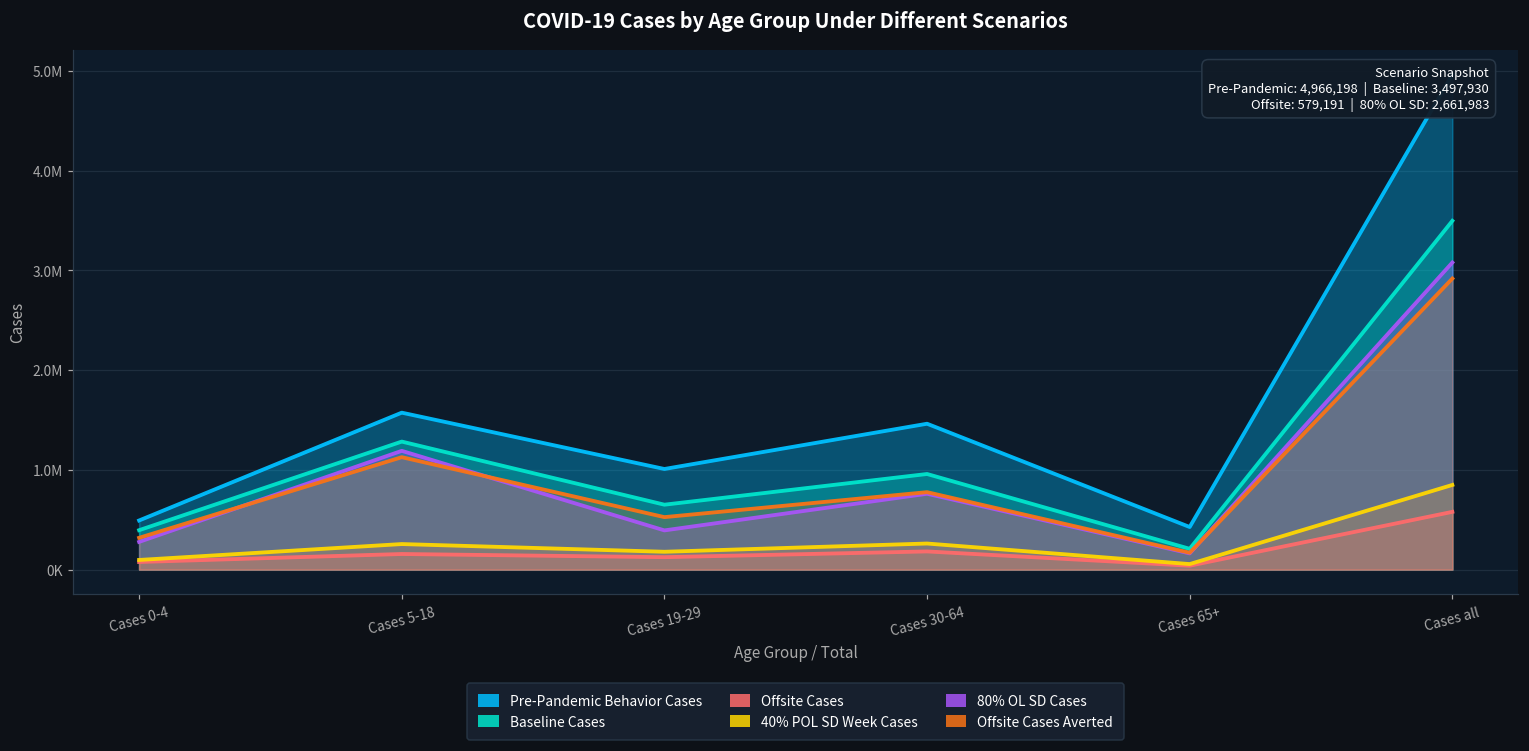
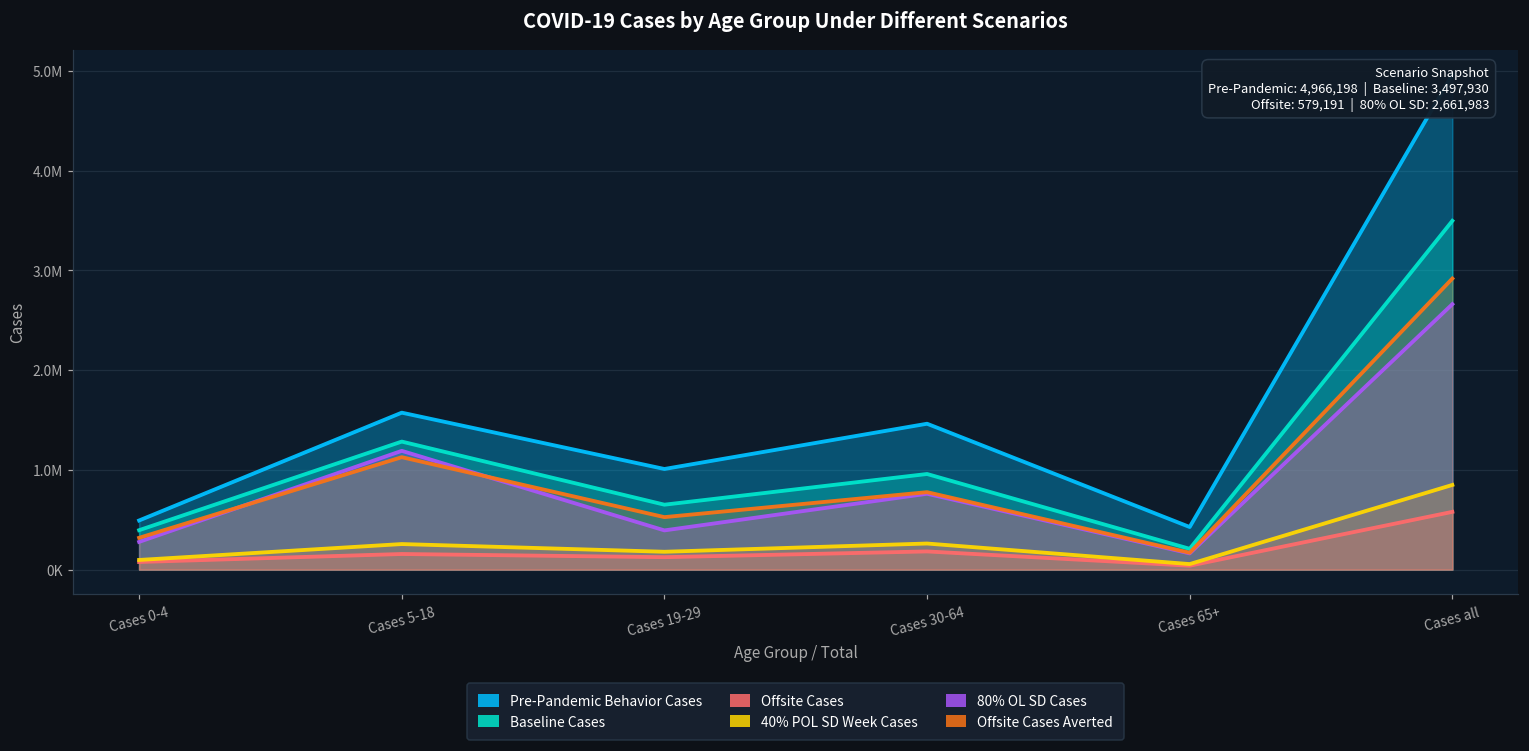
80% OL SD Cases, Cases all: 3100000 -> 2700000
